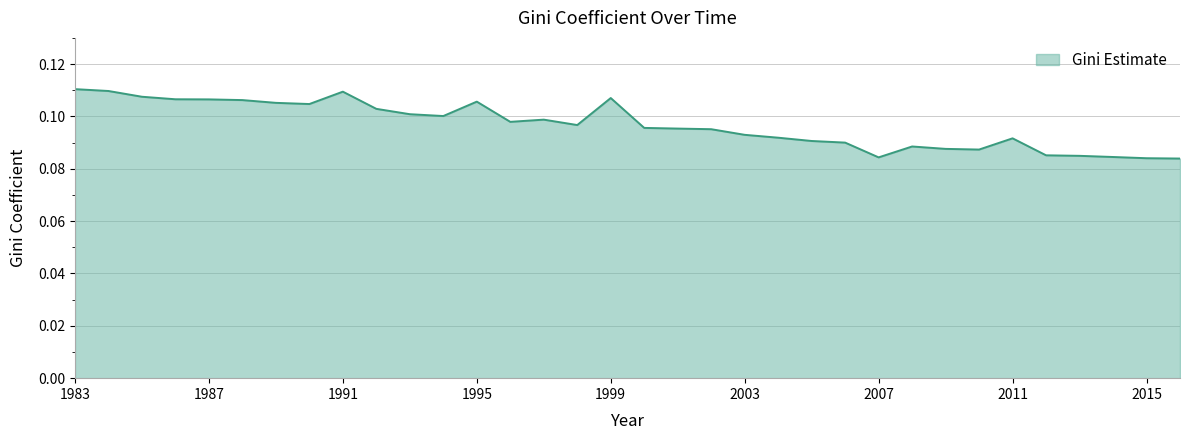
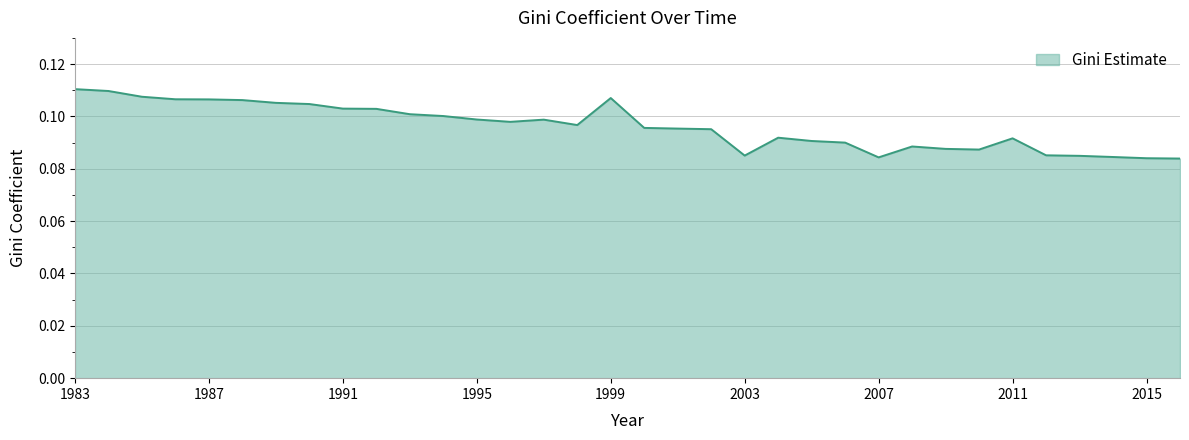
1991: 0.109 -> 0.103
1995: 0.106 -> 0.099
2003: 0.093 -> 0.085
